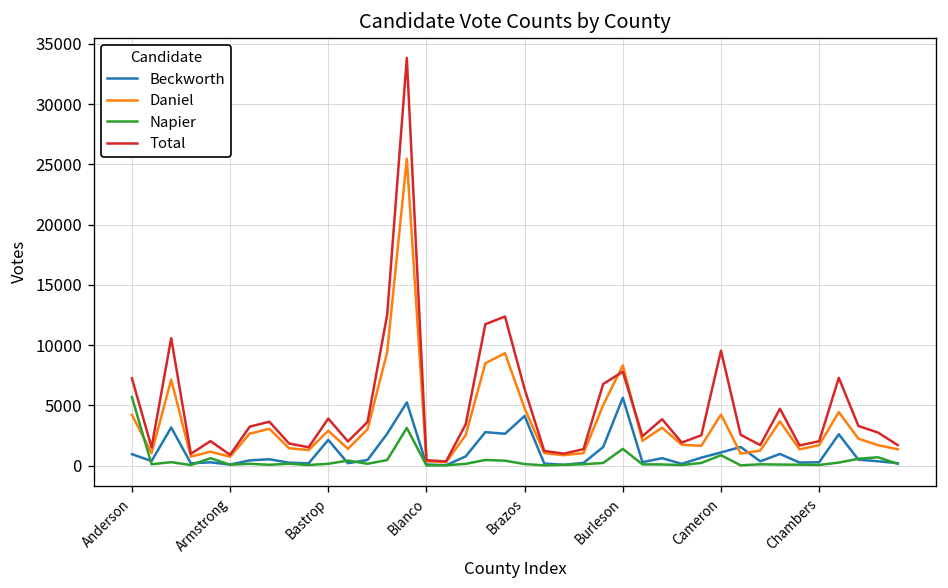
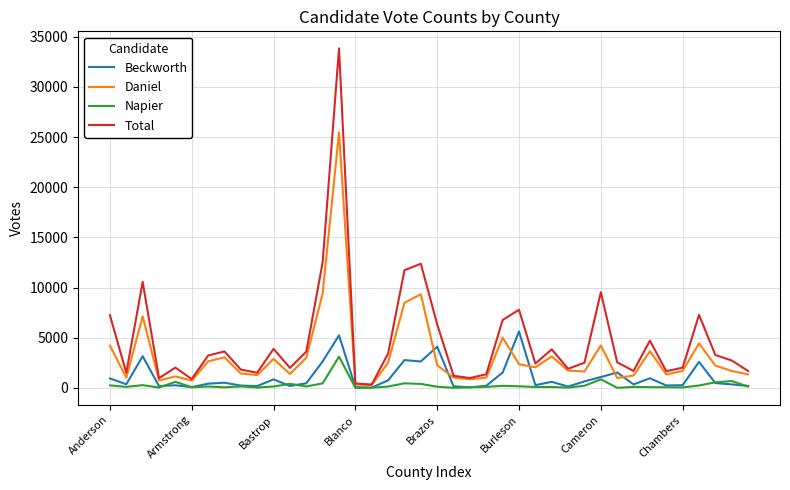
Napier, Anderson: 5700 -> 300
Beckworth, Bastrop: 2100 -> 900
Daniel, Brazos: 4700 -> 2300
Daniel, Burleson: 8300 -> 2400
Napier, Burleson: 1400 -> 200
